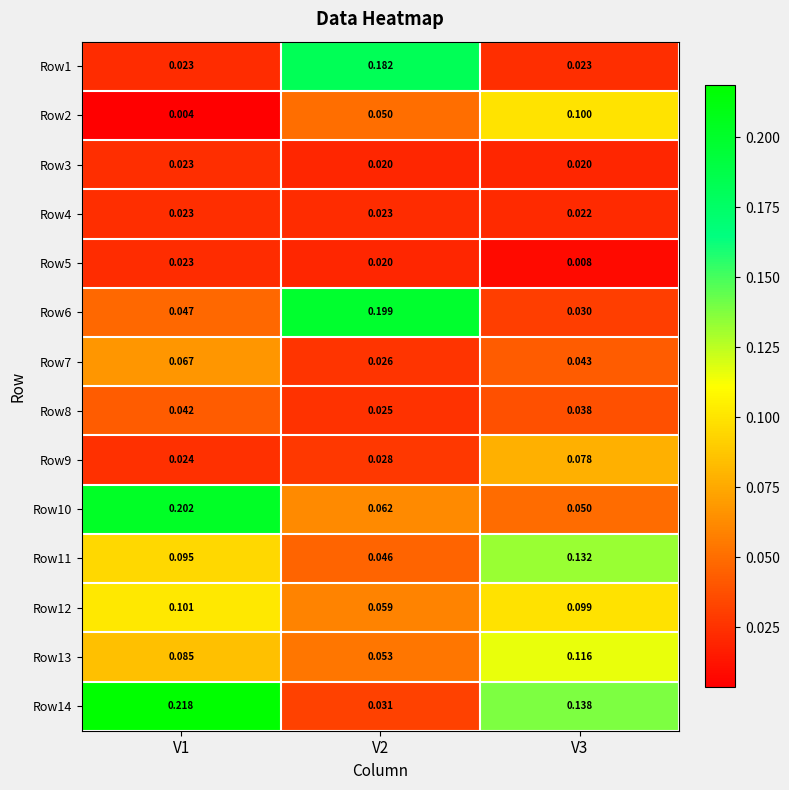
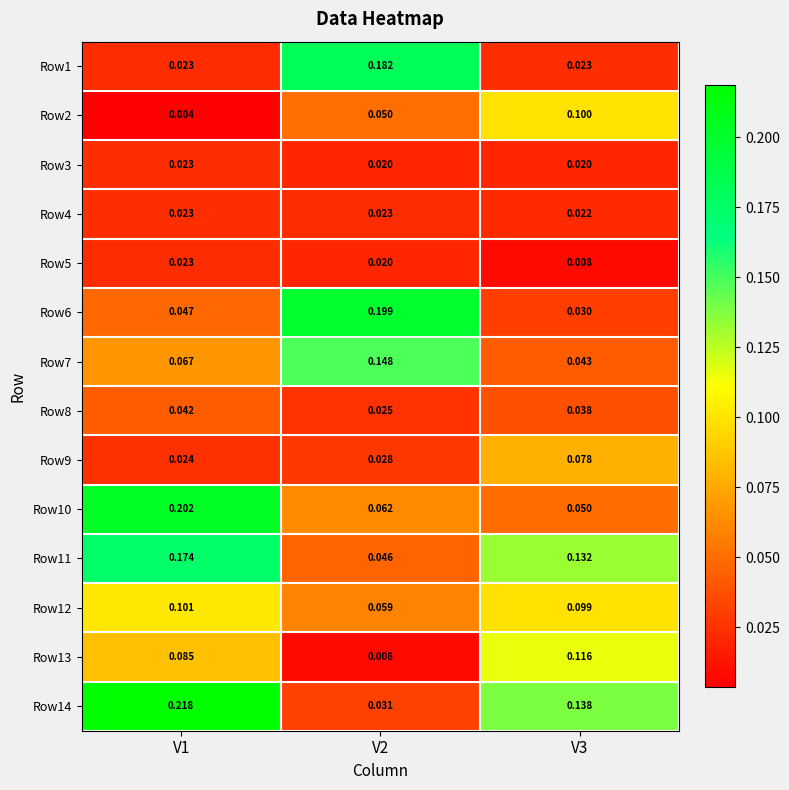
Row7, V2: 0.026 -> 0.148
Row11, V1: 0.095 -> 0.174
Row13, V2: 0.053 -> 0.008
